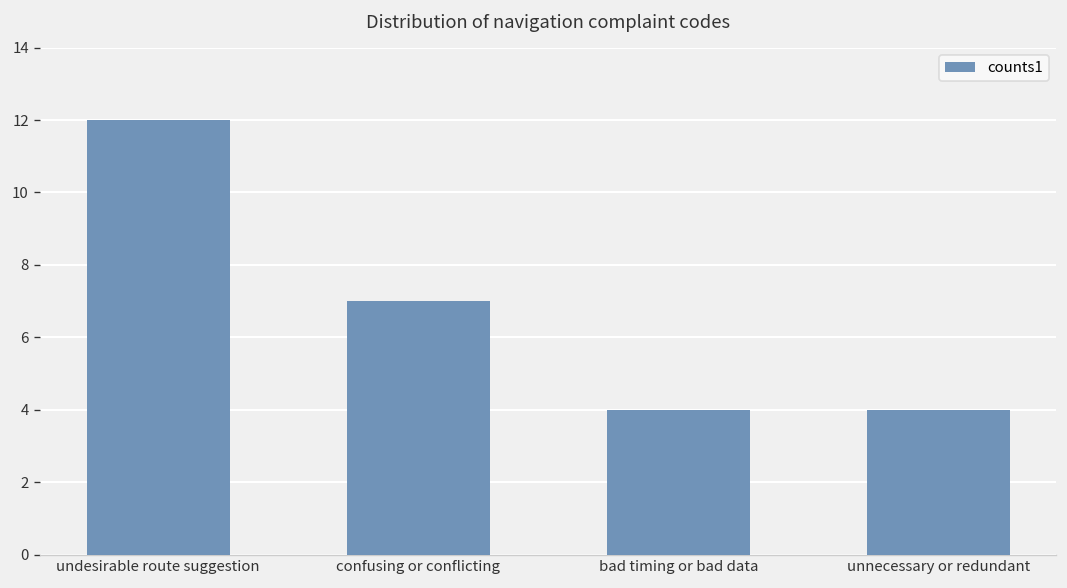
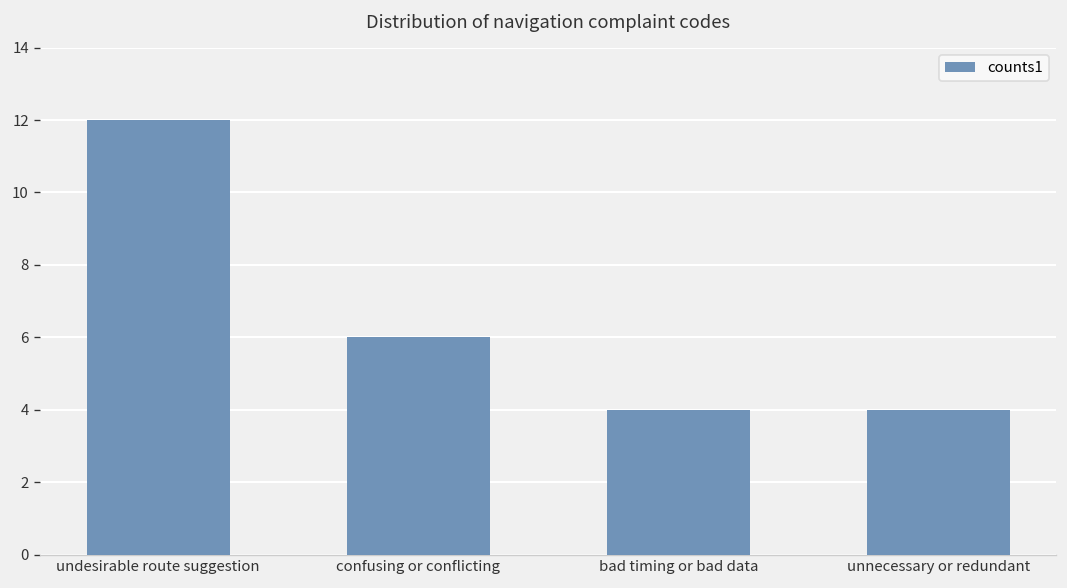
confusing or conflicting: 7 -> 6
